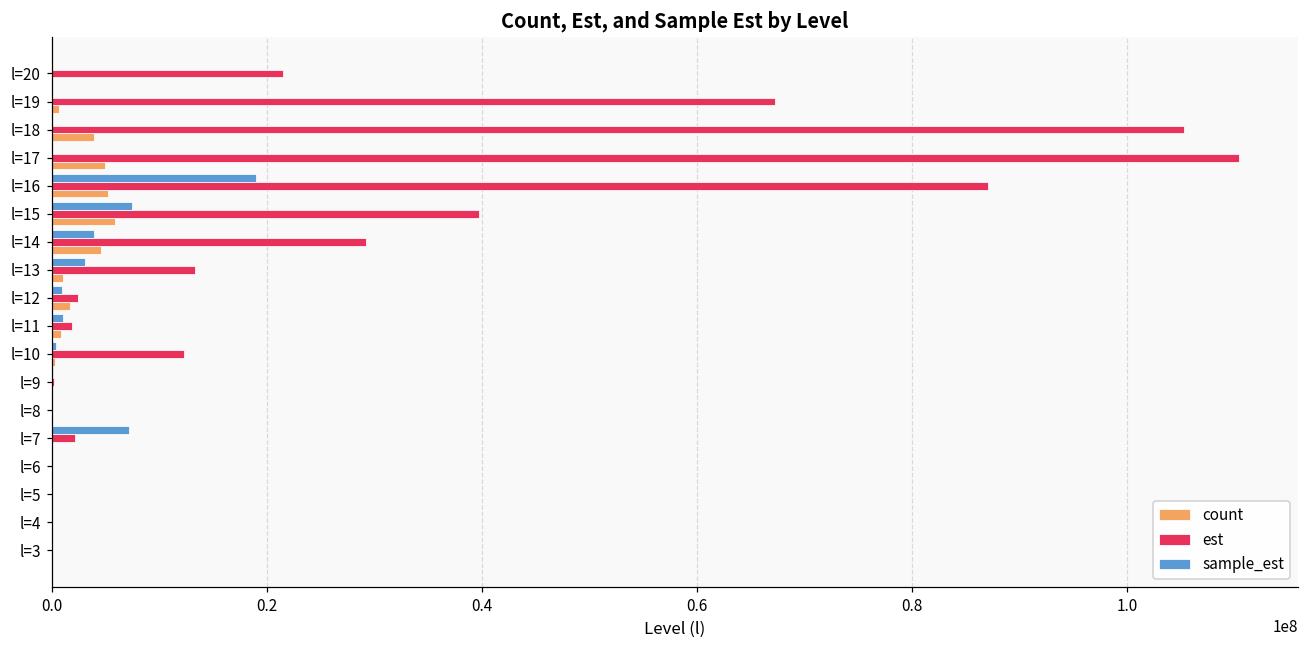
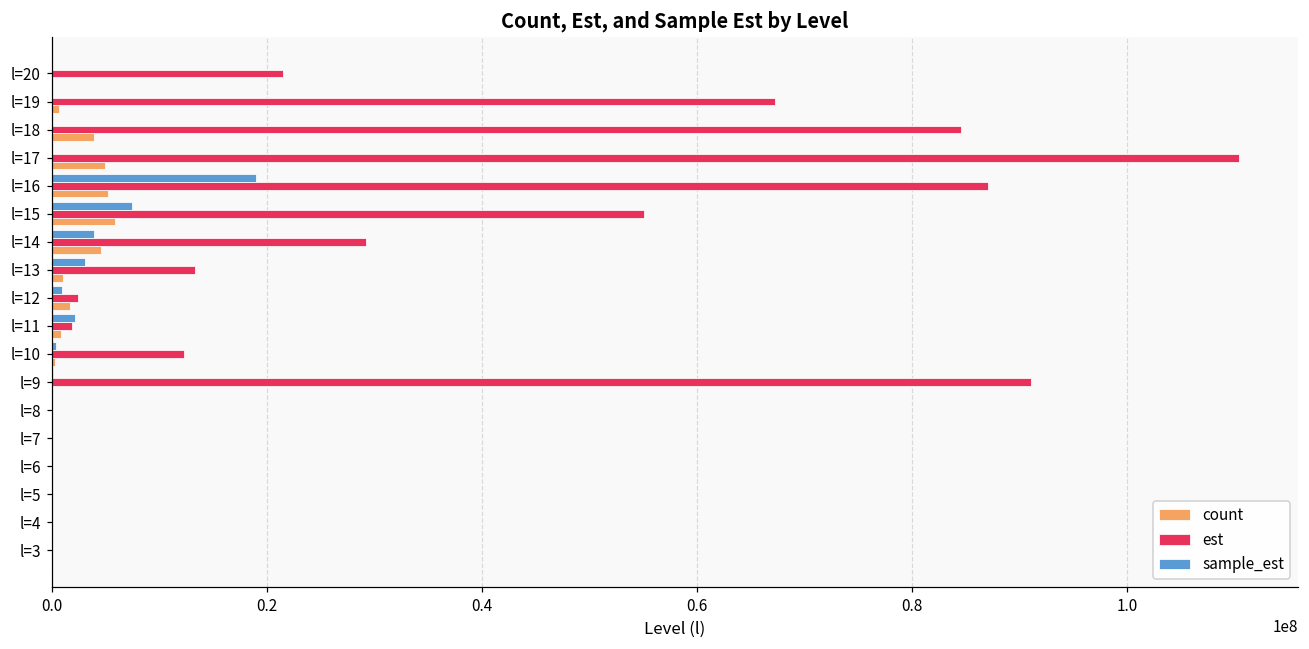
est, l=18: 105000000 -> 85000000
est, l=15: 40000000 -> 55000000
sample_est, l=11: 1000000 -> 2000000
est, l=9: 0 -> 91000000
sample_est, l=7: 7000000 -> 0
est, l=7: 2000000 -> 0
